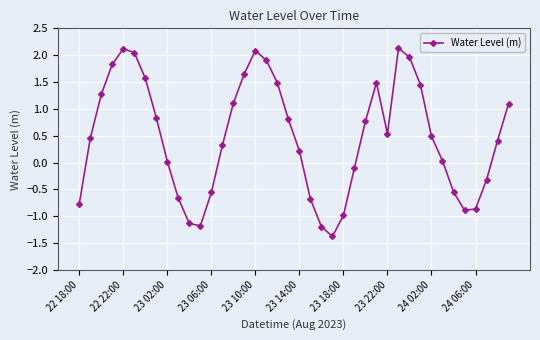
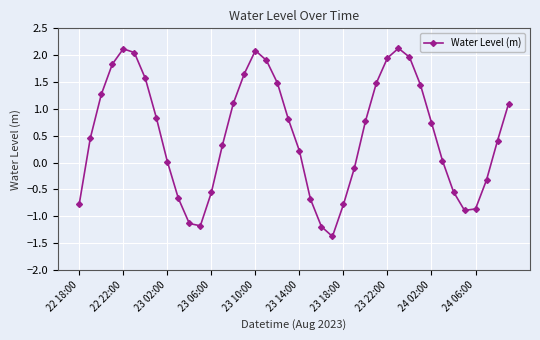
23 18:00: -1.0 -> -0.8
23 22:00: 0.5 -> 1.9
24 02:00: 0.5 -> 0.7
